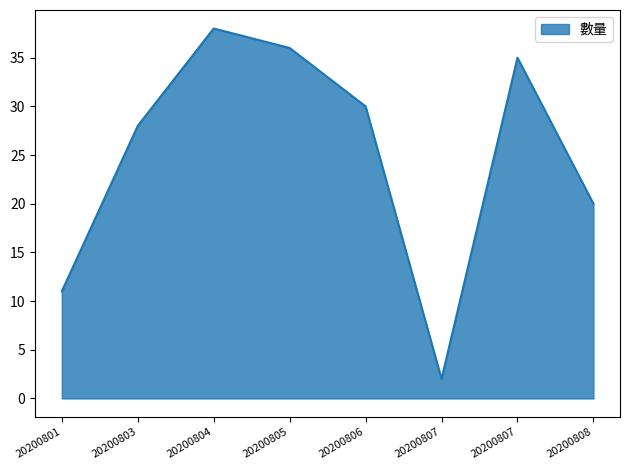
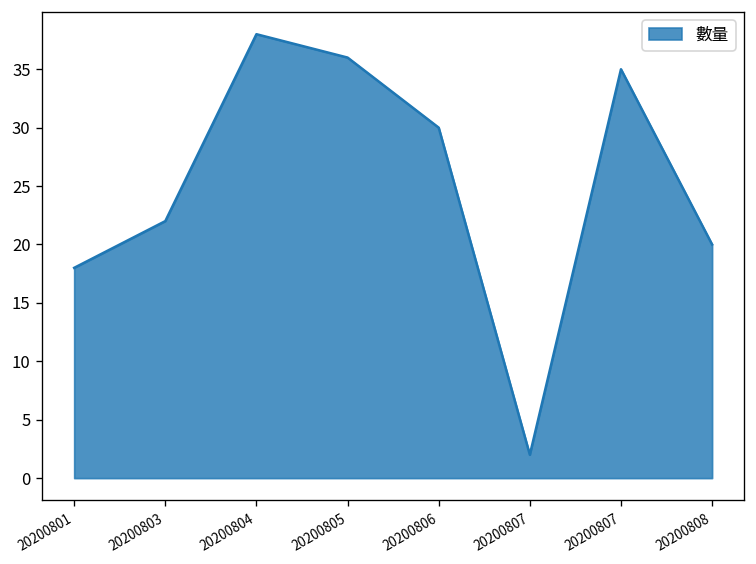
20200801: 11 -> 18
20200803: 28 -> 22
